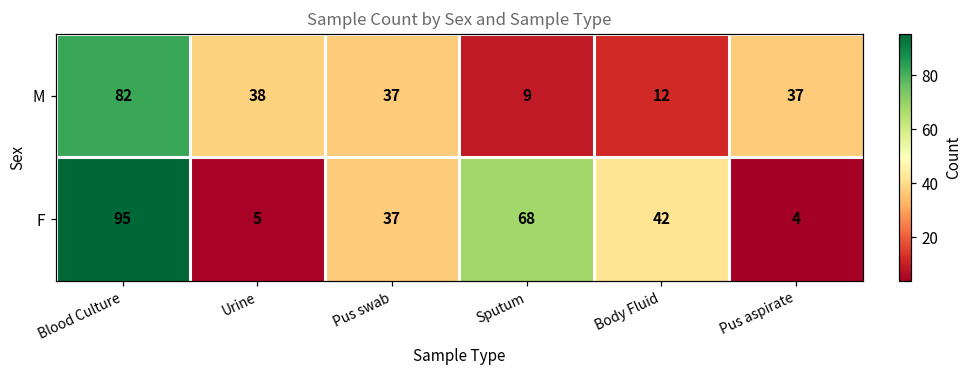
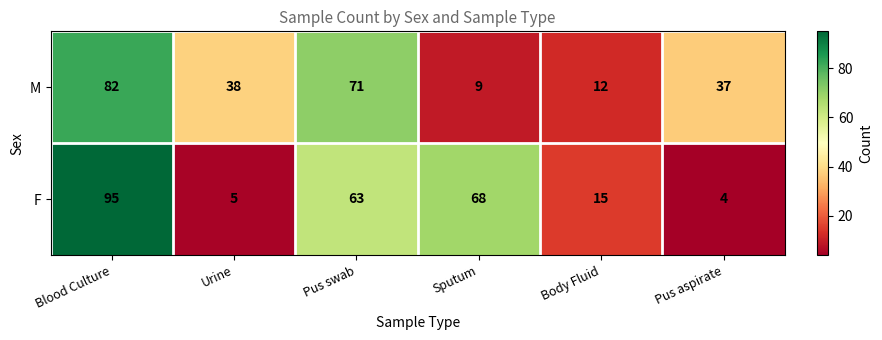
M, Pus swab: 37 -> 71
F, Pus swab: 37 -> 63
F, Body Fluid: 42 -> 15
